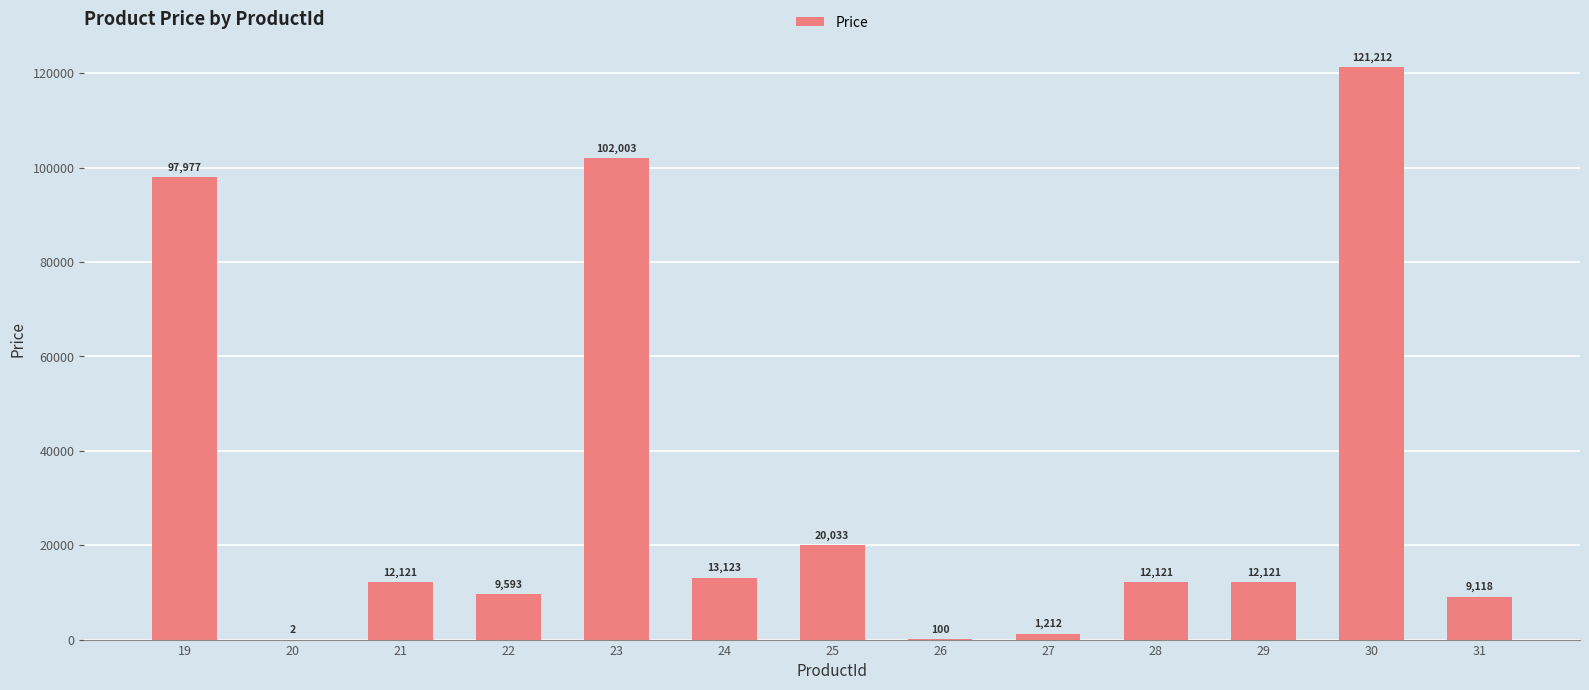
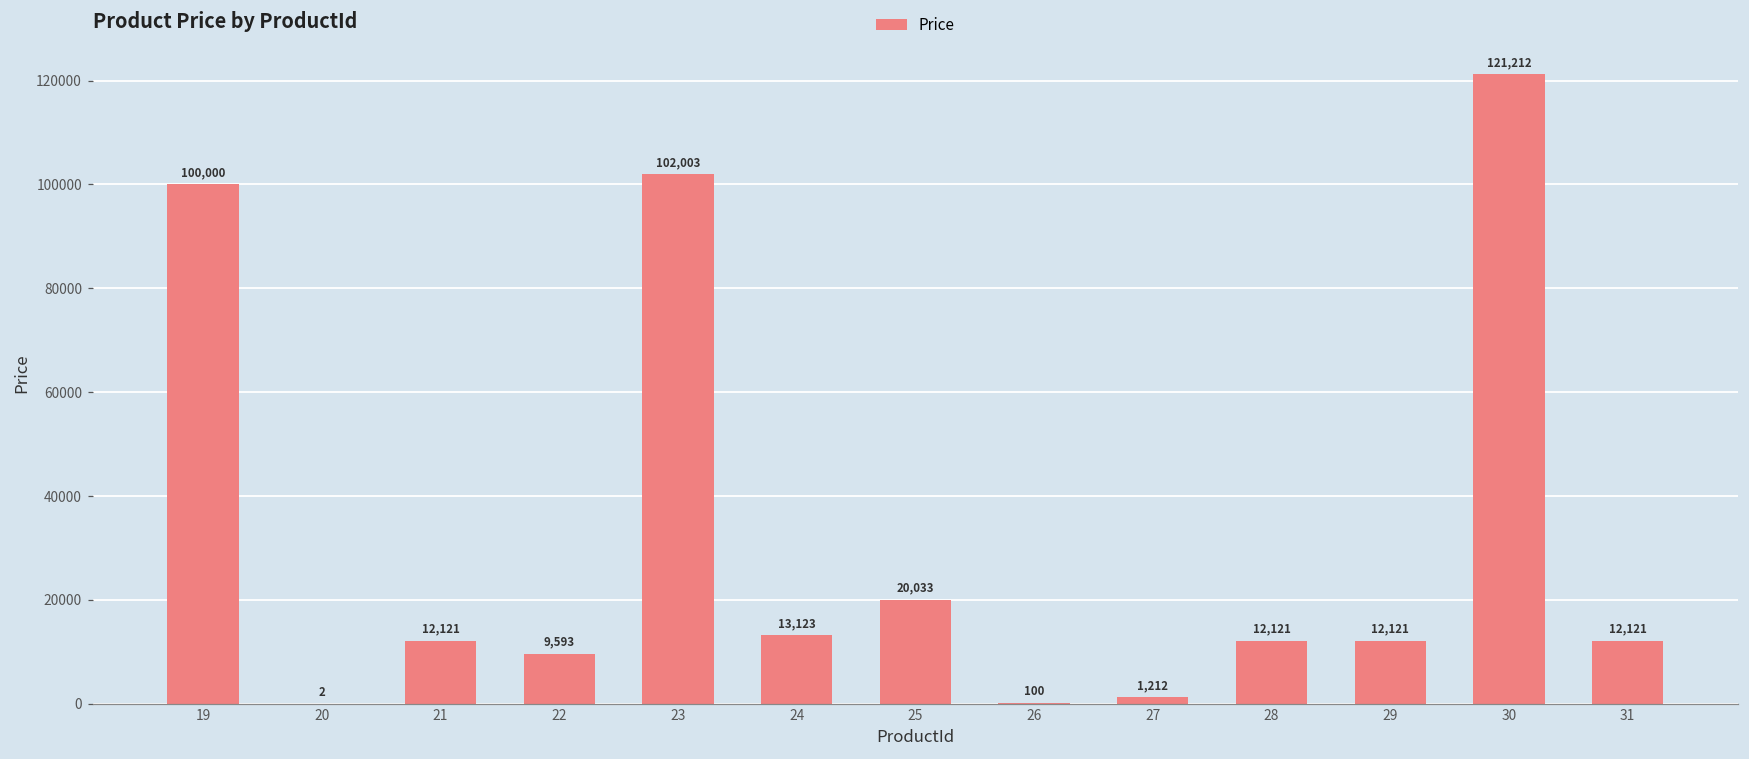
19: 97,977 -> 100,000
31: 9,118 -> 12,121
